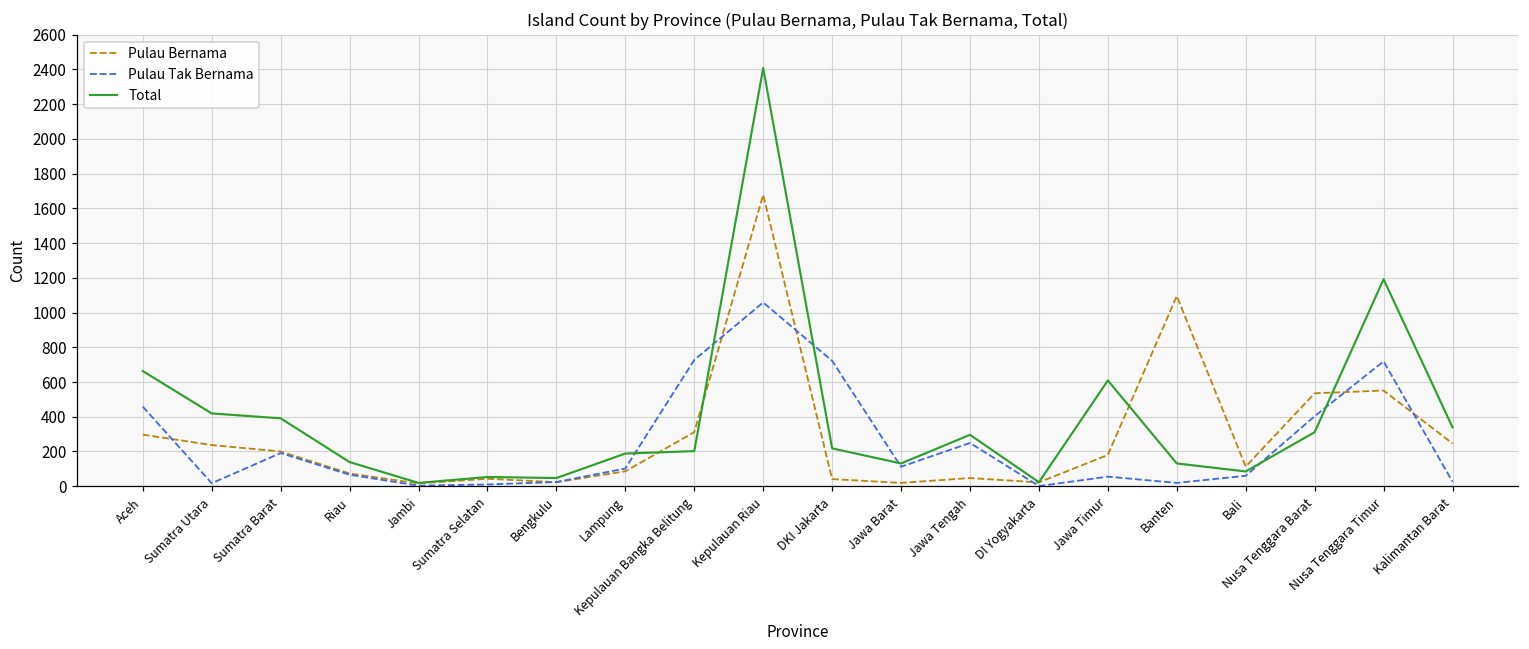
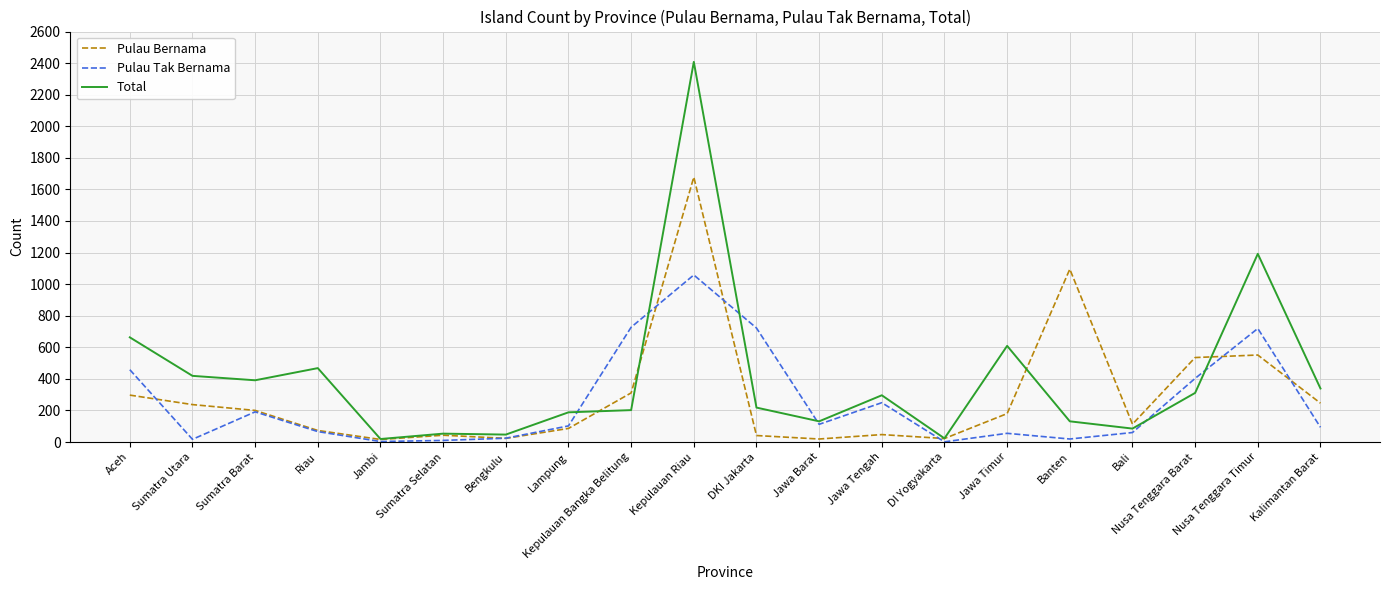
Total, Riau: 140 -> 470
Pulau Tak Bernama, Kalimantan Barat: 30 -> 90
